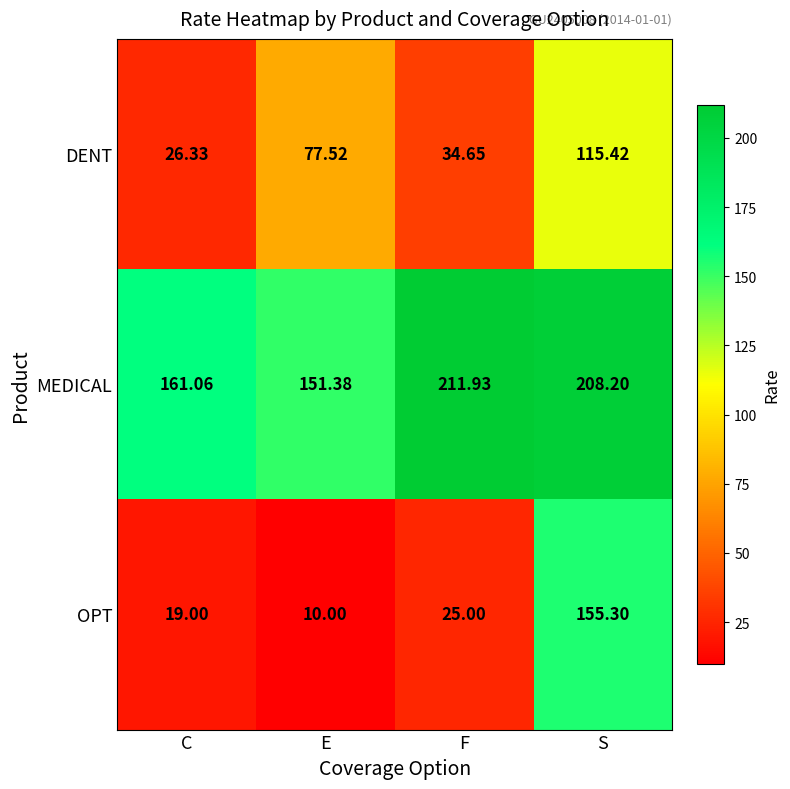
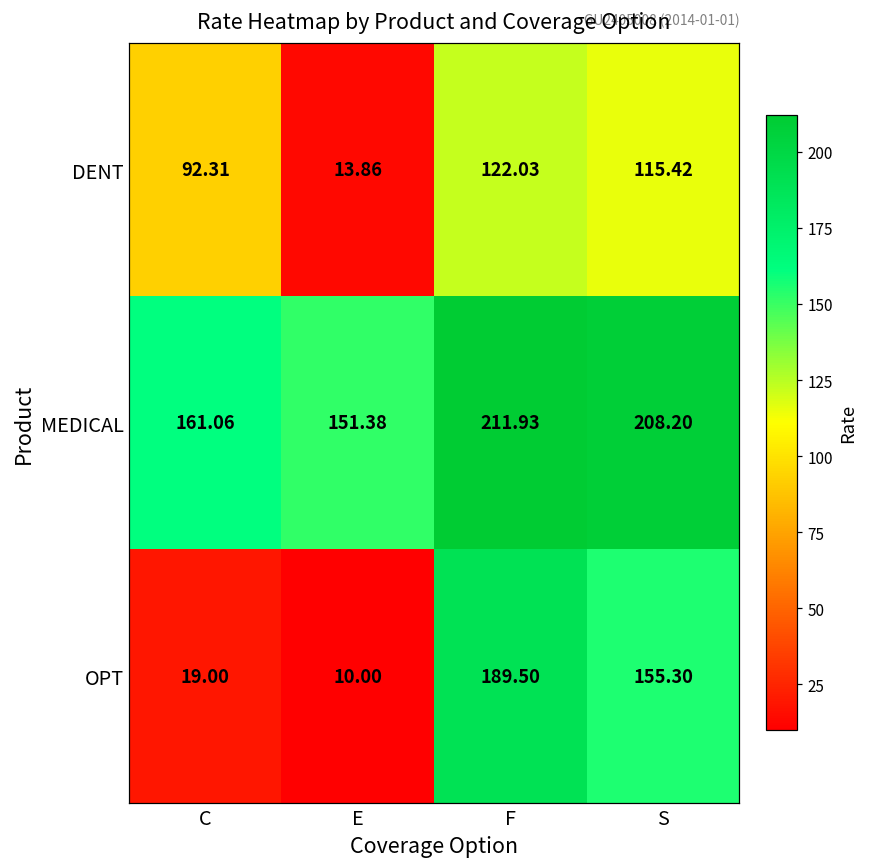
DENT, C: 26.33 -> 92.31
DENT, E: 77.52 -> 13.86
DENT, F: 34.65 -> 122.03
OPT, F: 25.00 -> 189.50
